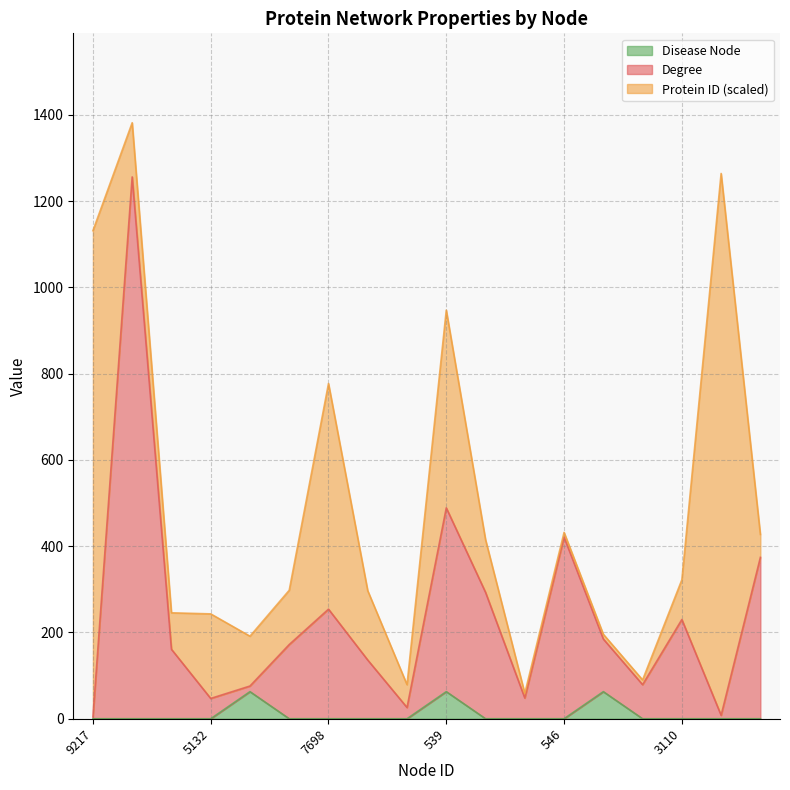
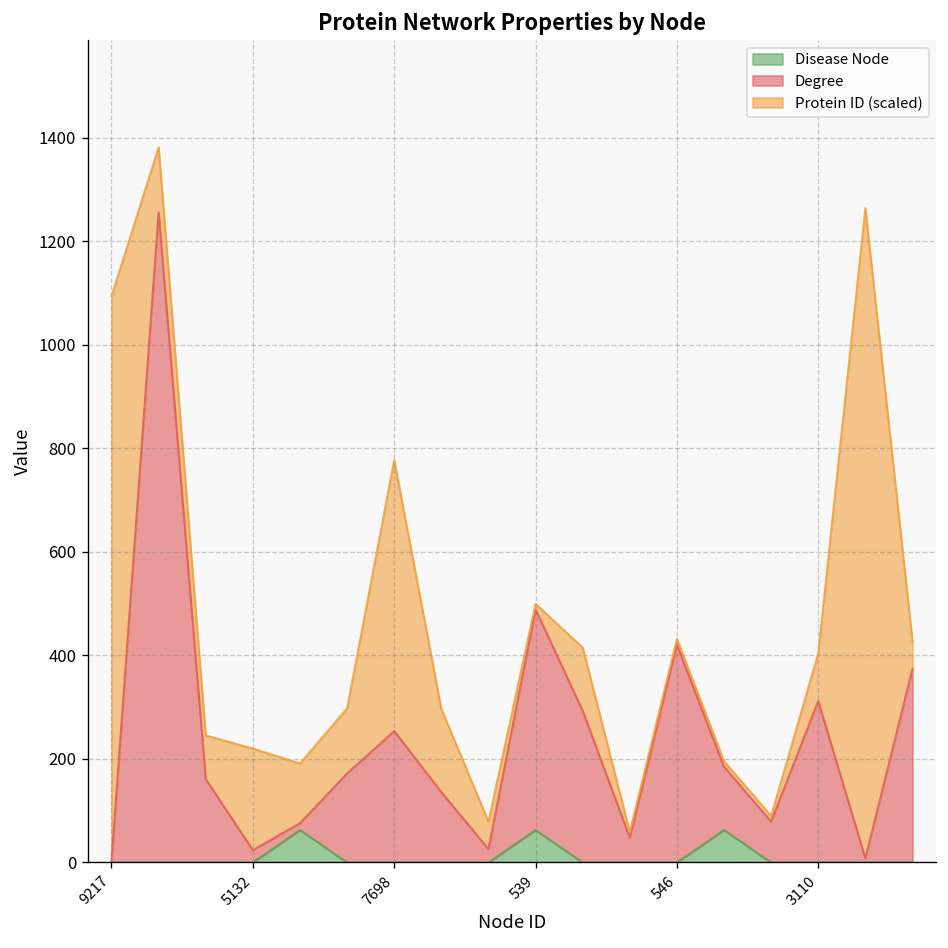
Protein ID (scaled), 9217: 1130 -> 1090
Degree, 5132: 50 -> 20
Protein ID (scaled), 539: 460 -> 10
Degree, 3110: 230 -> 310
